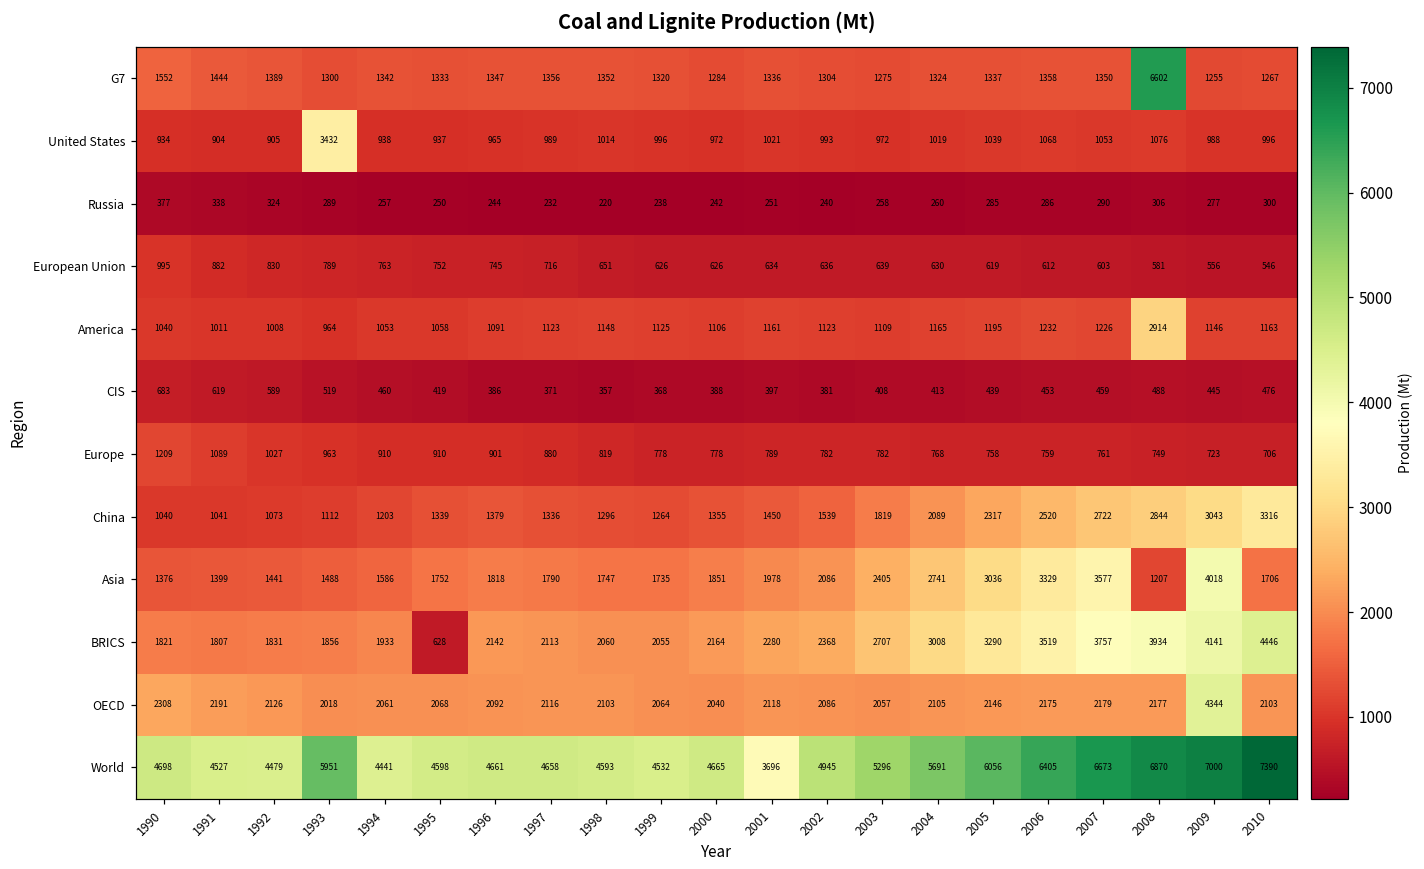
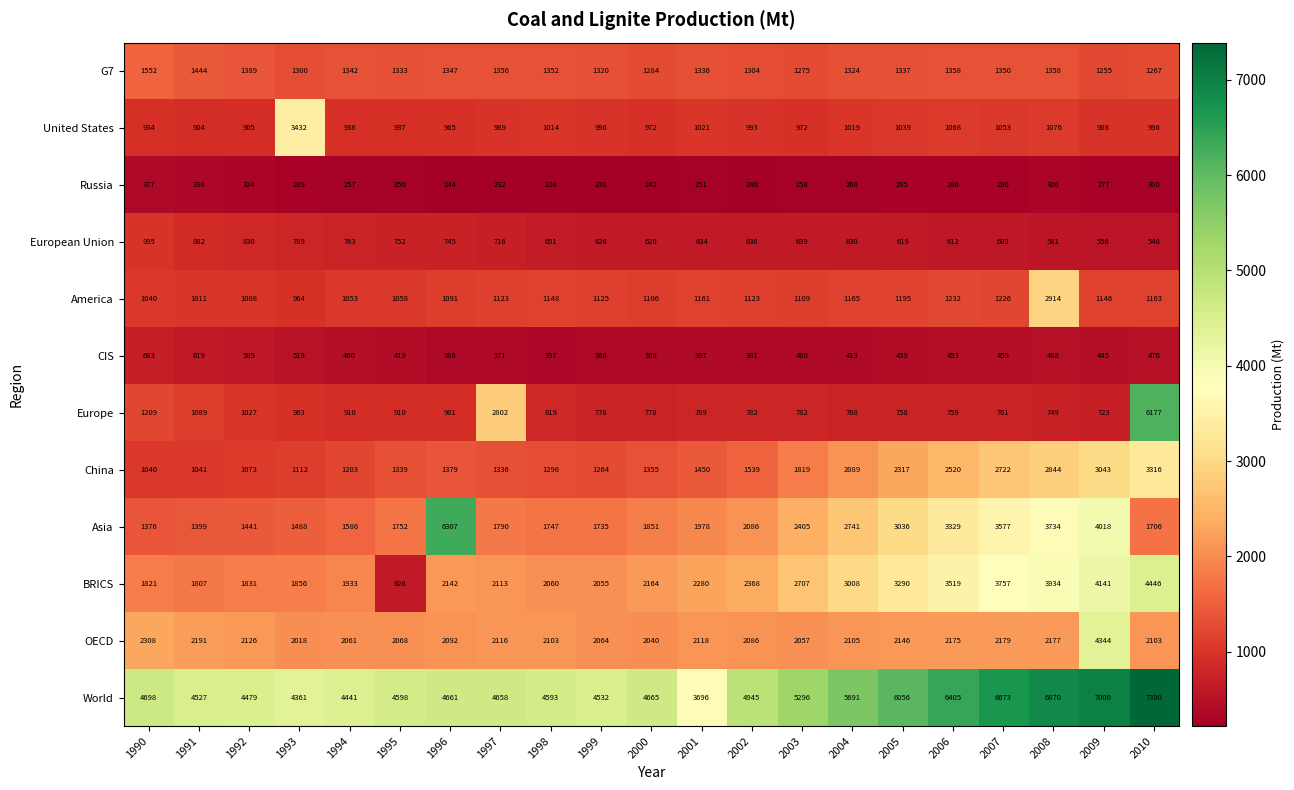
G7, 2008: 6602 -> 1358
Europe, 1997: 880 -> 2802
Europe, 2010: 706 -> 6177
Asia, 1996: 1818 -> 6307
Asia, 2008: 1207 -> 3734
World, 1993: 5951 -> 4361
